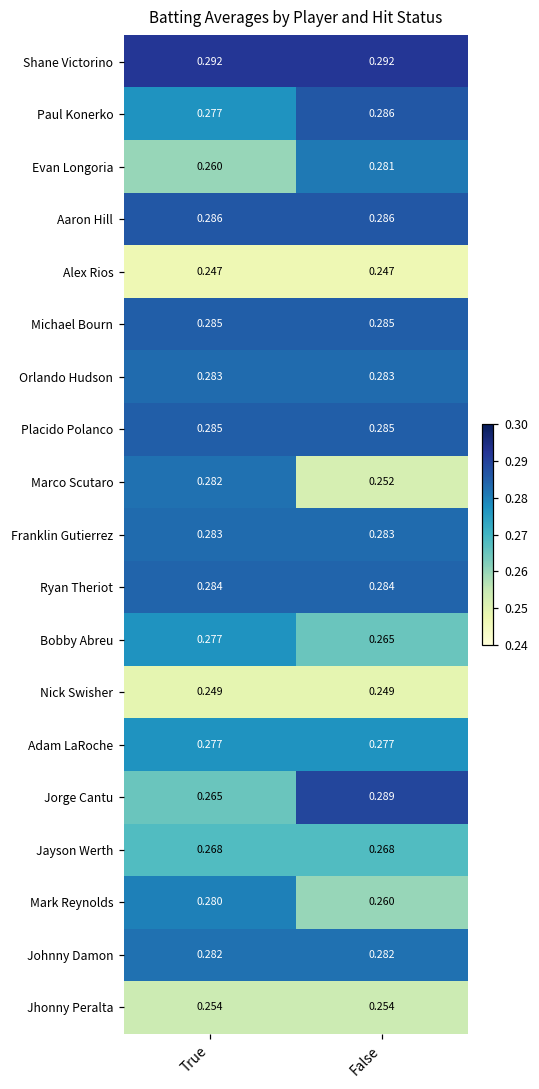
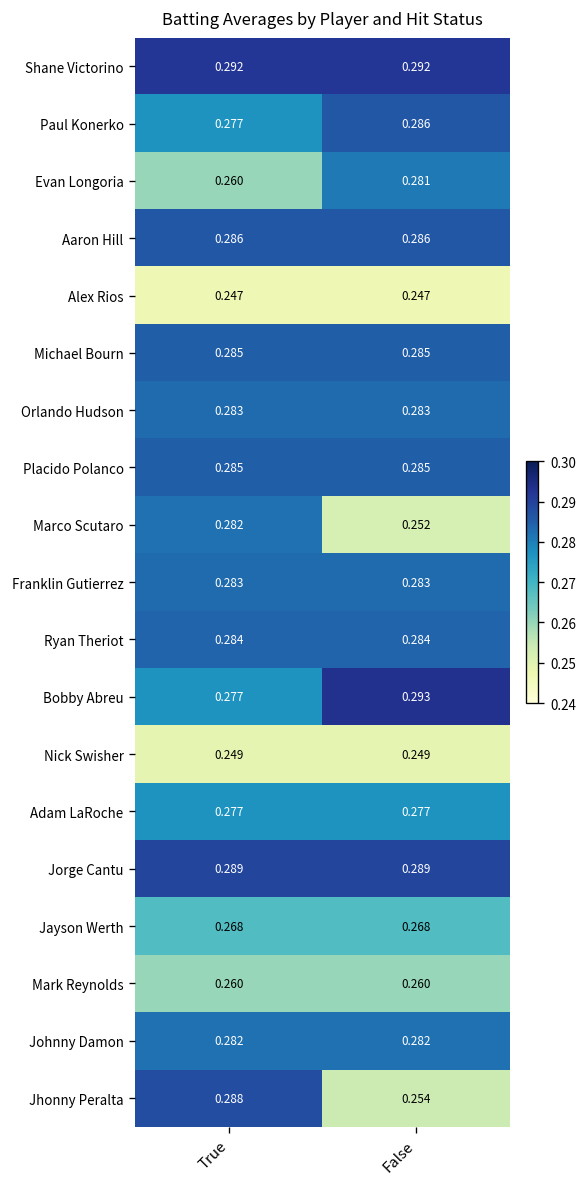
Bobby Abreu, False: 0.265 -> 0.293
Jorge Cantu, True: 0.265 -> 0.289
Mark Reynolds, True: 0.280 -> 0.260
Jhonny Peralta, True: 0.254 -> 0.288
